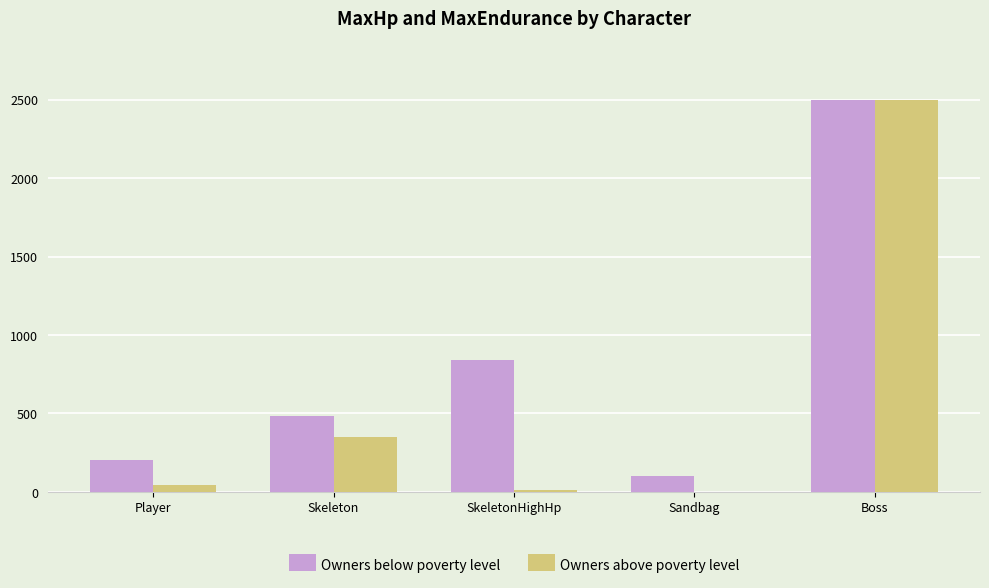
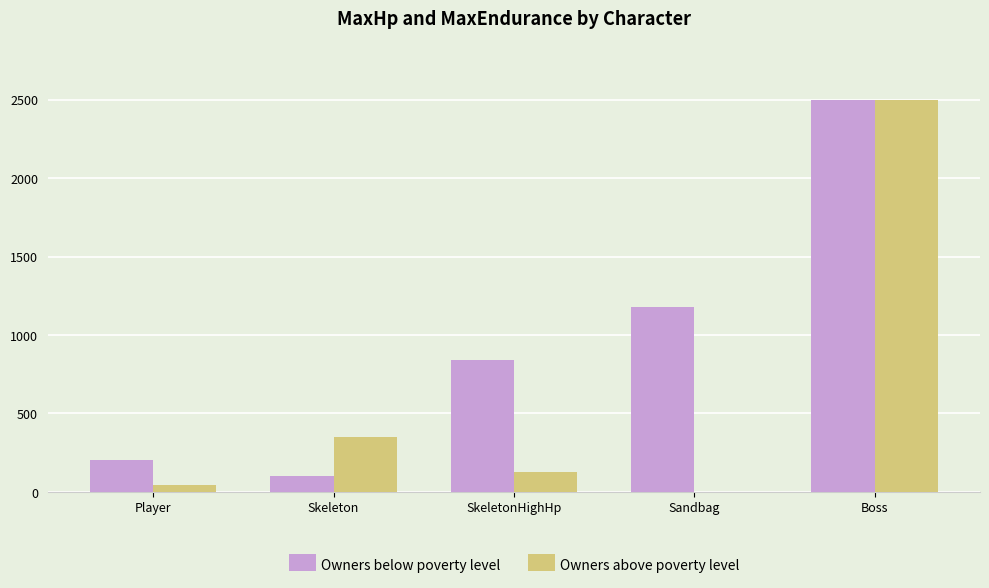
Owners below poverty level, Skeleton: 490 -> 100
Owners above poverty level, SkeletonHighHp: 10 -> 130
Owners below poverty level, Sandbag: 100 -> 1180
